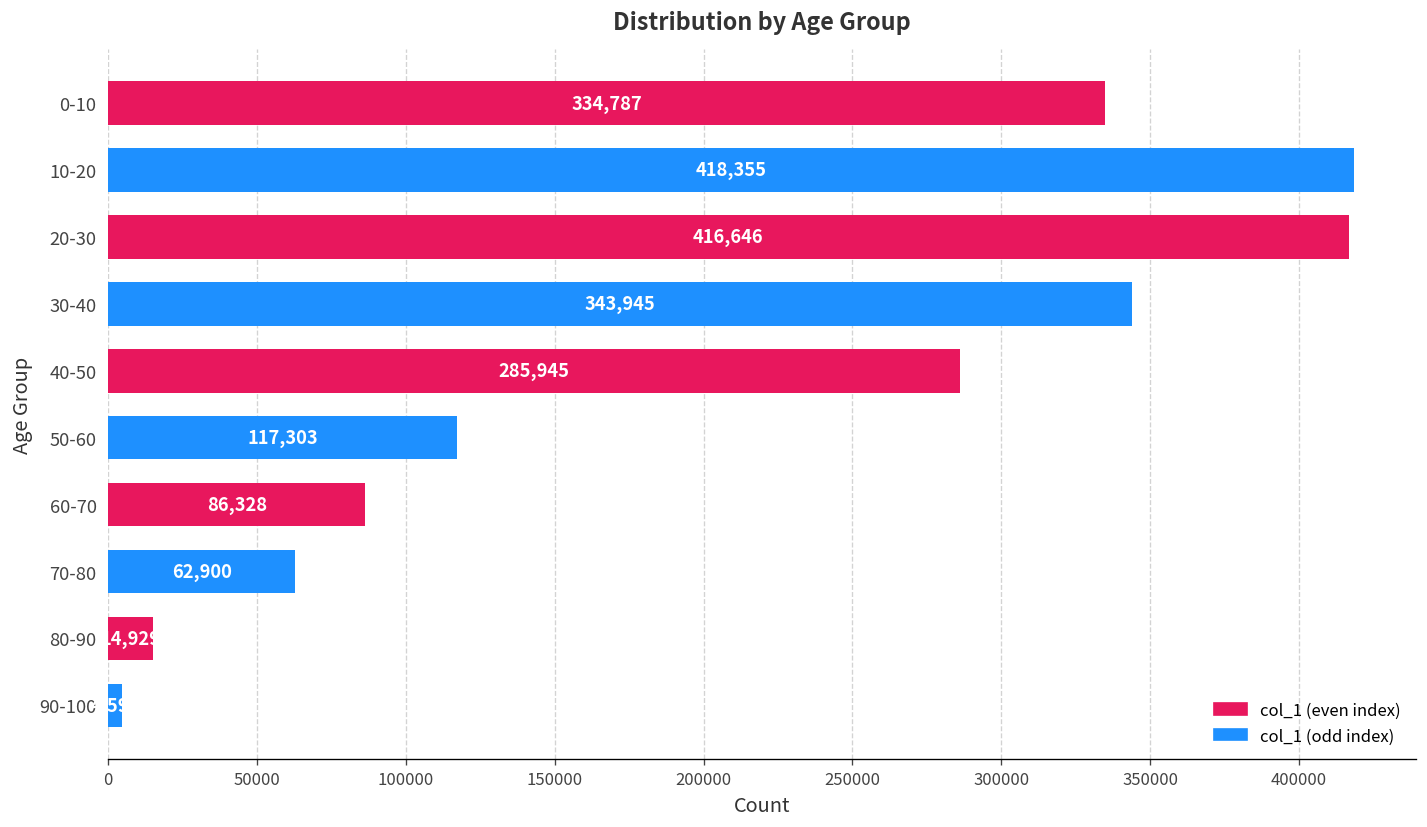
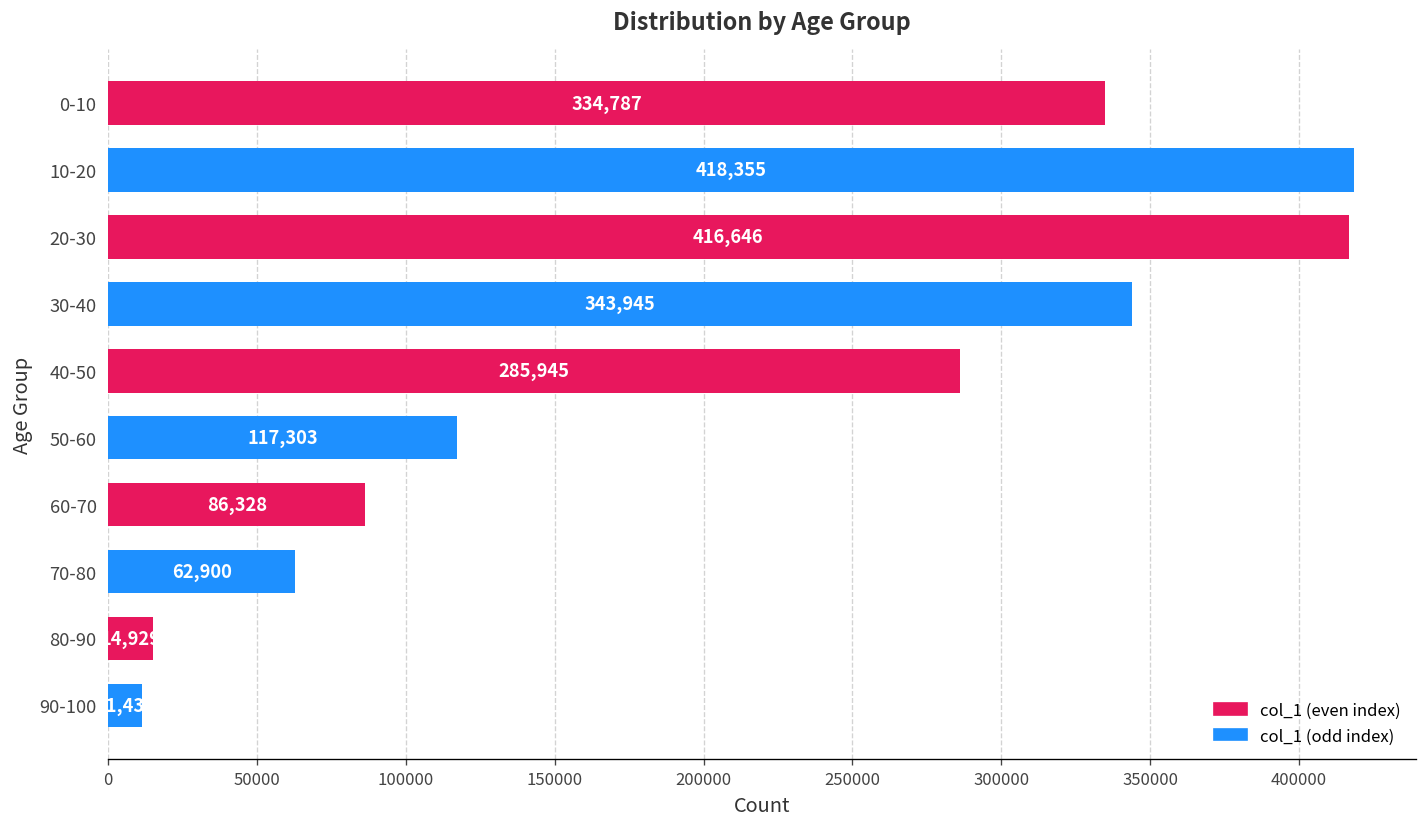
90-100: 5000 -> 11000
